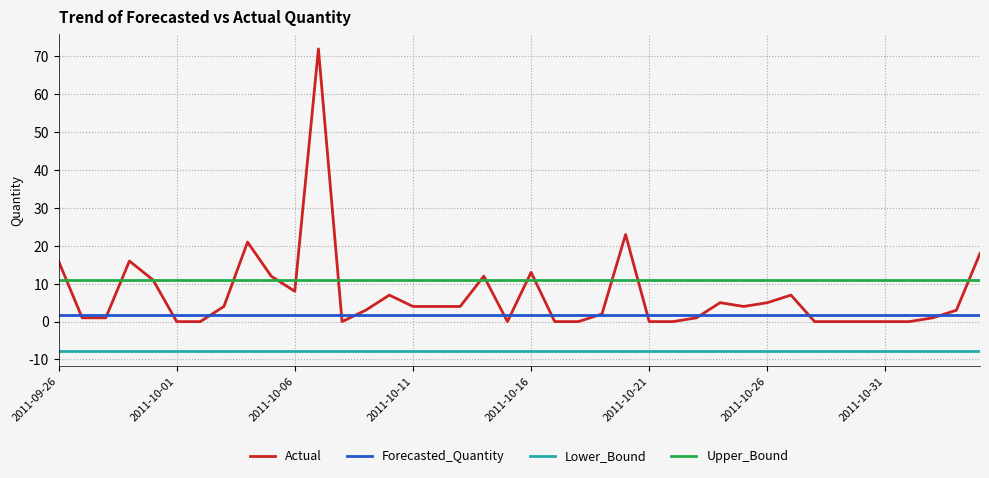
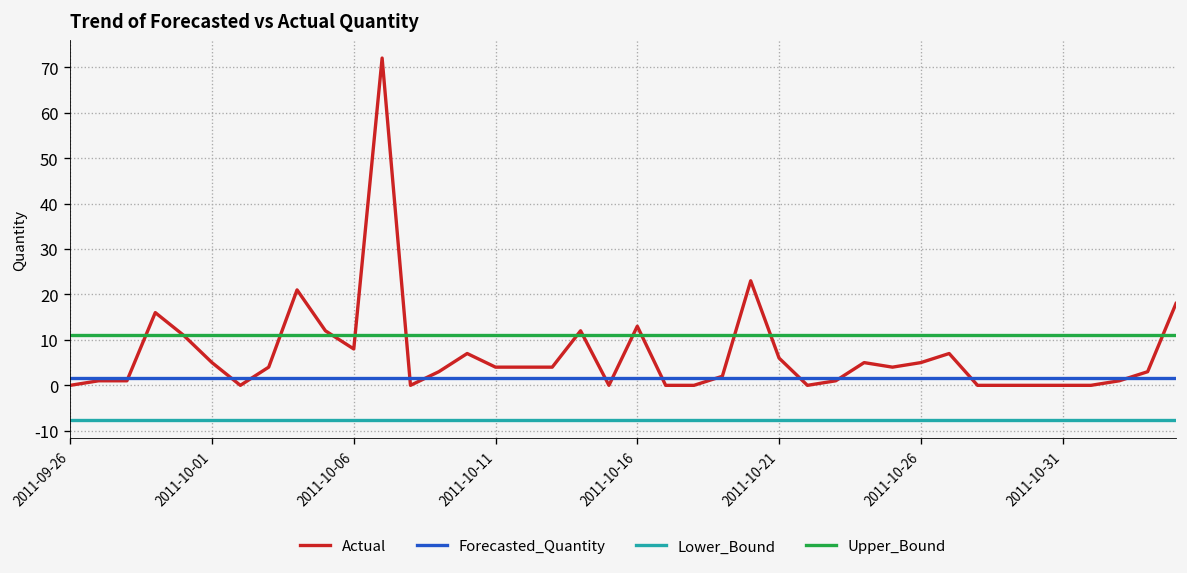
Actual, 2011-09-26: 16 -> 0
Actual, 2011-10-01: 0 -> 5
Actual, 2011-10-21: 0 -> 6
